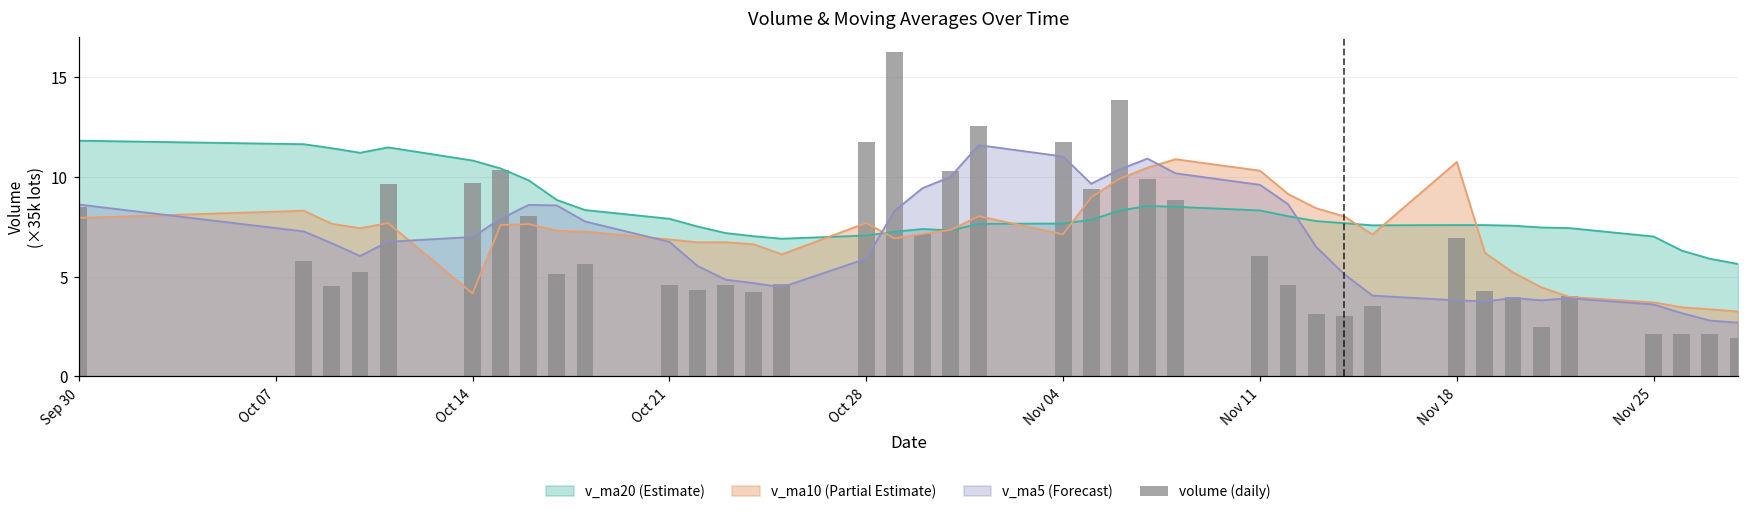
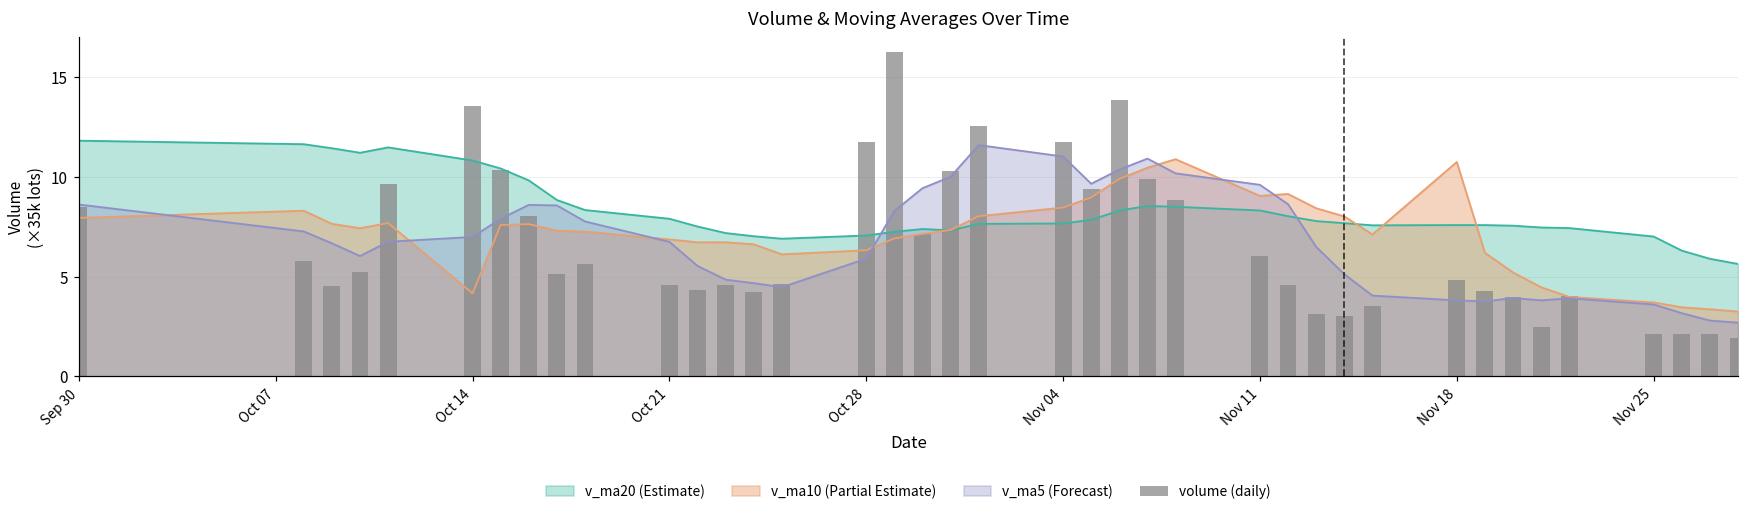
volume (daily), Oct 14: 9.7 -> 13.5
v_ma10 (Partial Estimate), Oct 28: 7.7 -> 6.3
v_ma10 (Partial Estimate), Nov 04: 7.1 -> 8.5
v_ma10 (Partial Estimate), Nov 11: 10.3 -> 9.0
volume (daily), Nov 18: 6.9 -> 4.8
